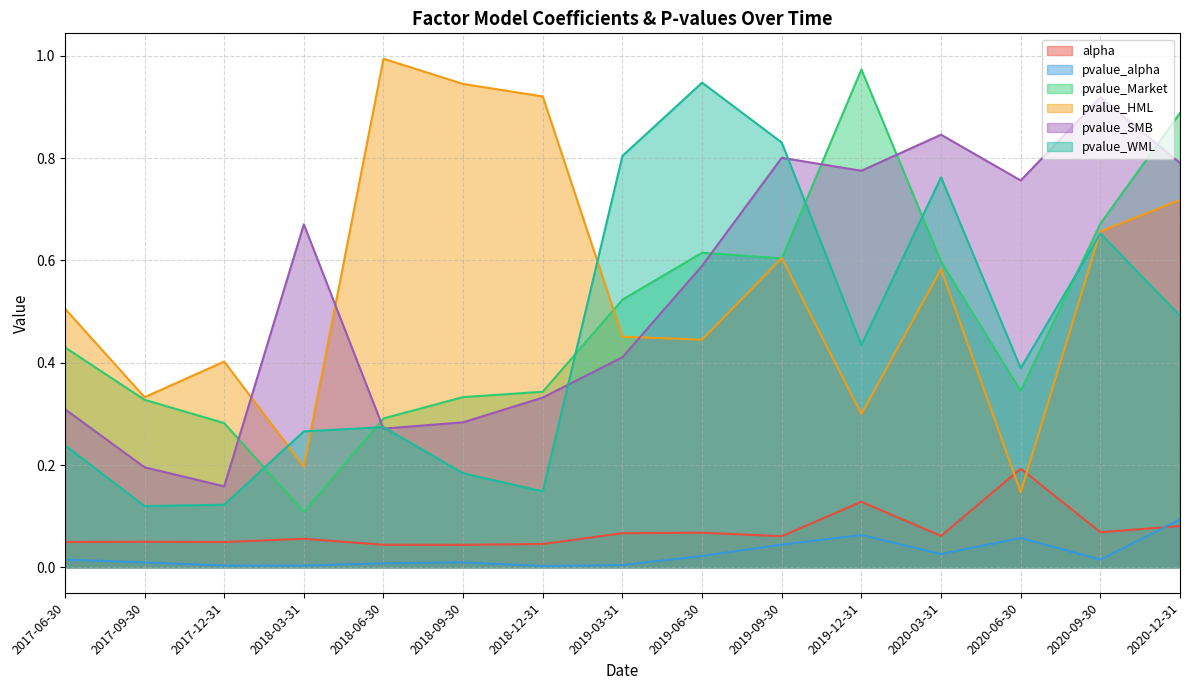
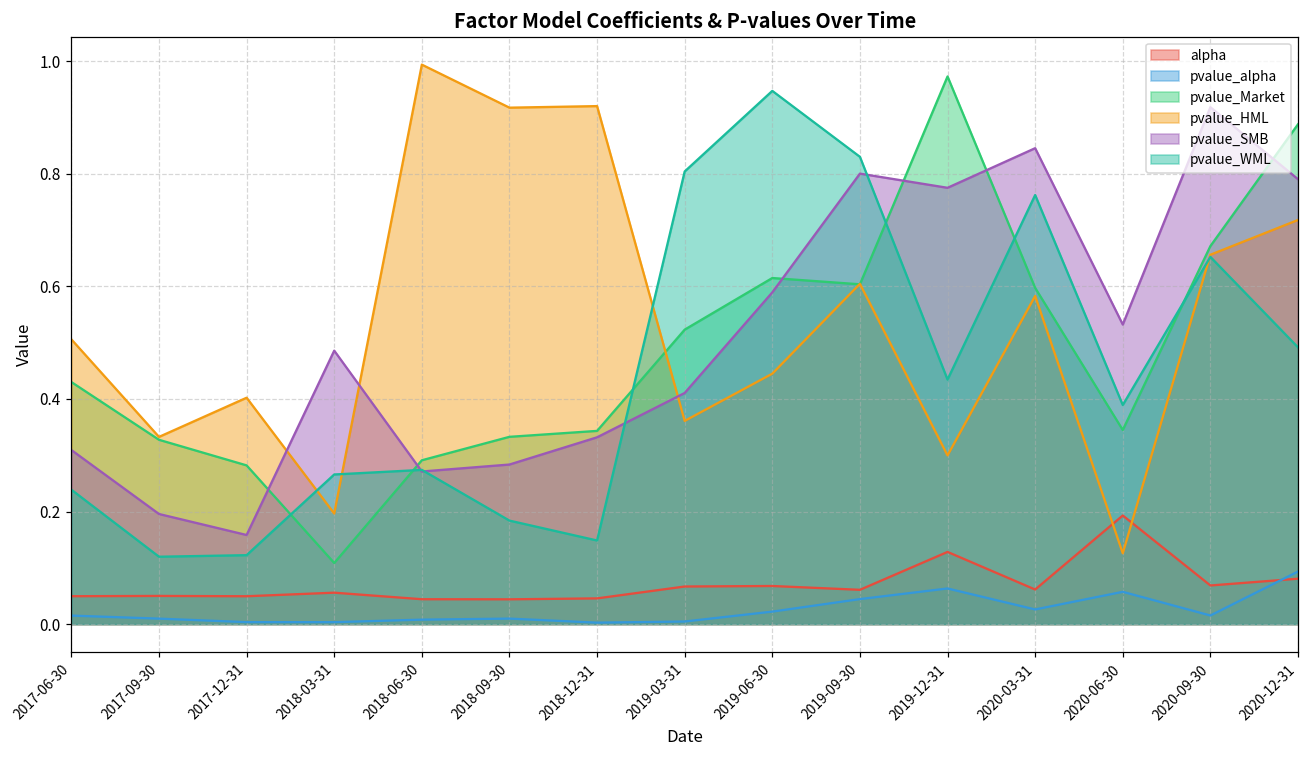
pvalue_SMB, 2018-03-31: 0.67 -> 0.49
pvalue_HML, 2018-09-30: 0.94 -> 0.92
pvalue_HML, 2019-03-31: 0.45 -> 0.36
pvalue_HML, 2020-06-30: 0.15 -> 0.13
pvalue_SMB, 2020-06-30: 0.76 -> 0.53
